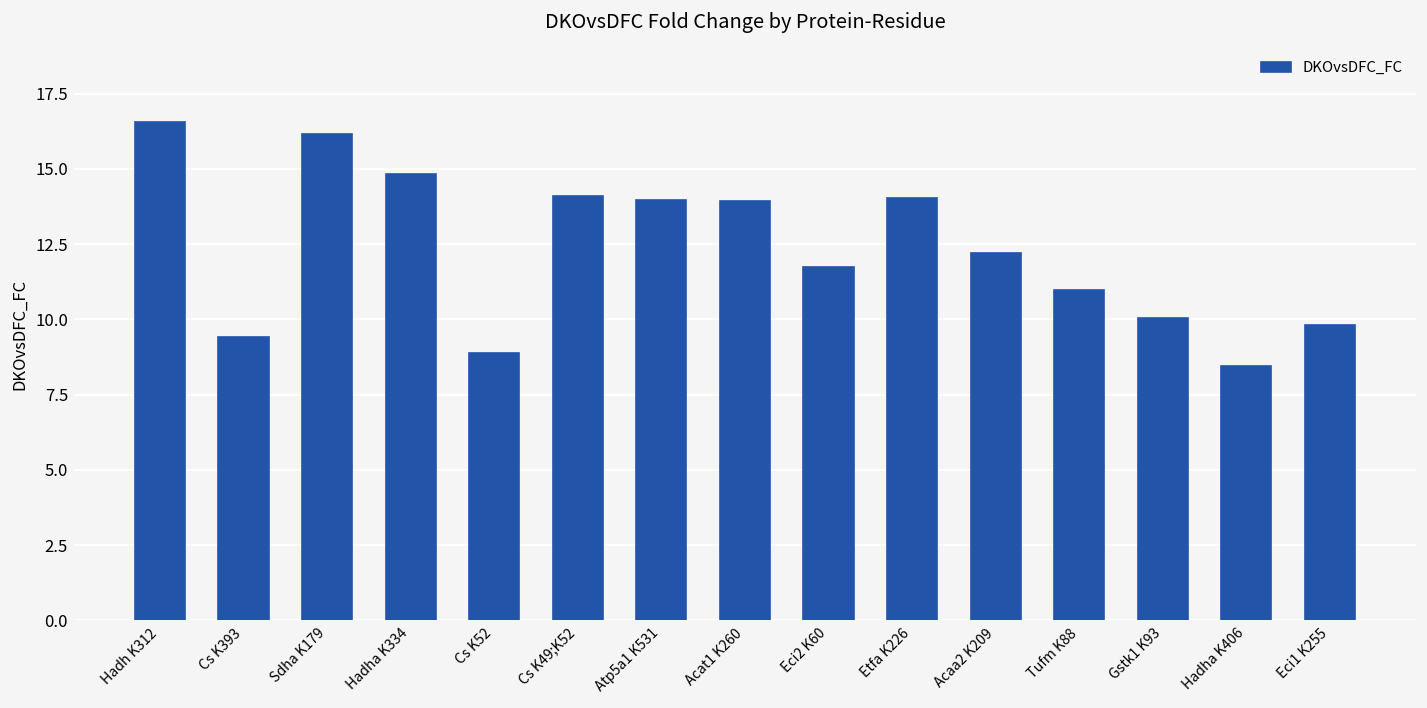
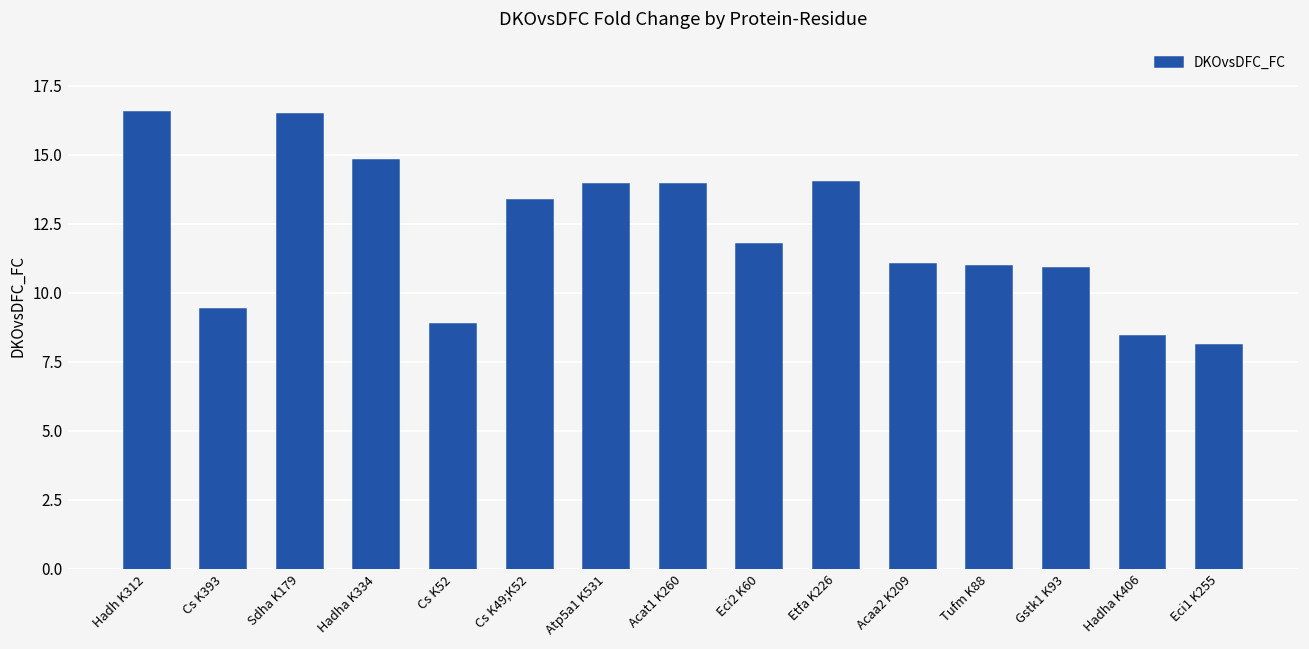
Sdha K179: 16.2 -> 16.5
Cs K49;K52: 14.1 -> 13.4
Acaa2 K209: 12.2 -> 11.1
Gstk1 K93: 10.1 -> 10.9
Eci1 K255: 9.8 -> 8.1
